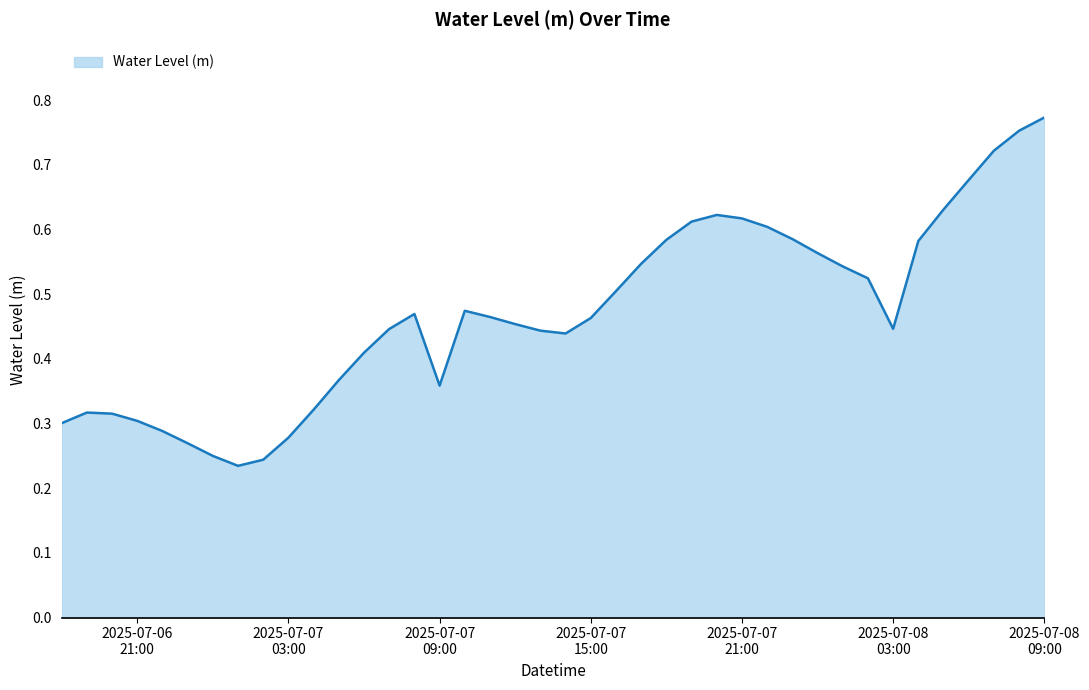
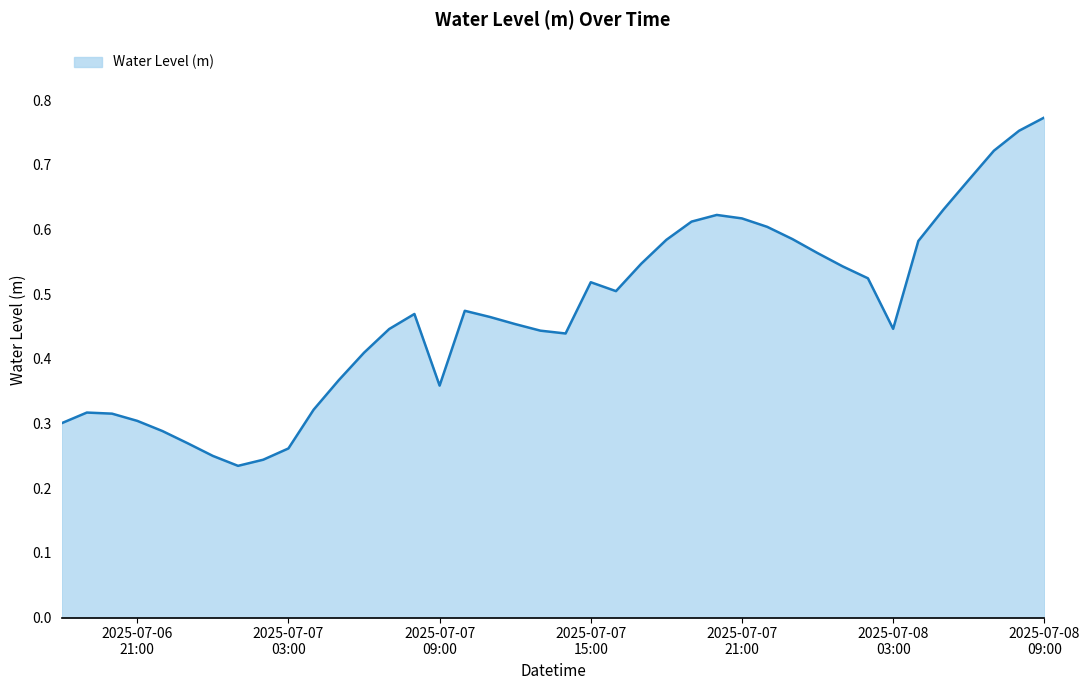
2025-07-07 03:00: 0.28 -> 0.26
2025-07-07 15:00: 0.46 -> 0.52
